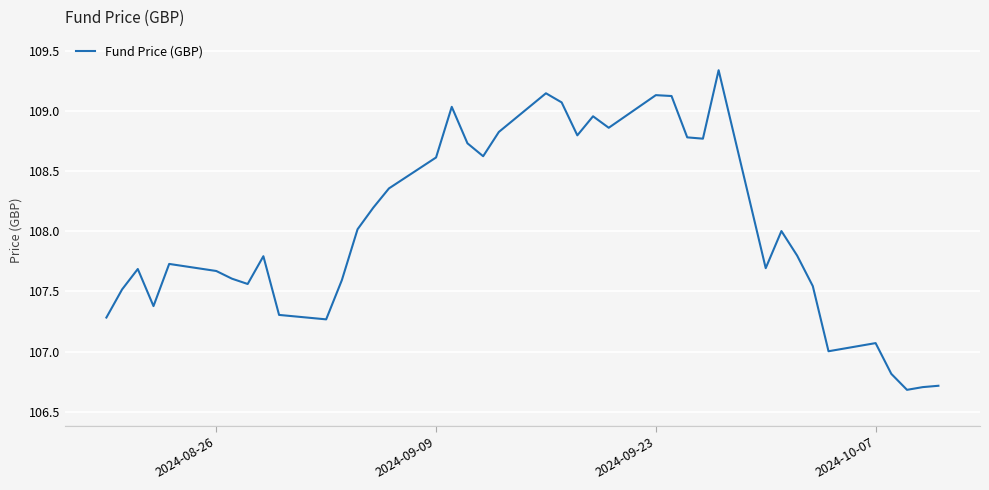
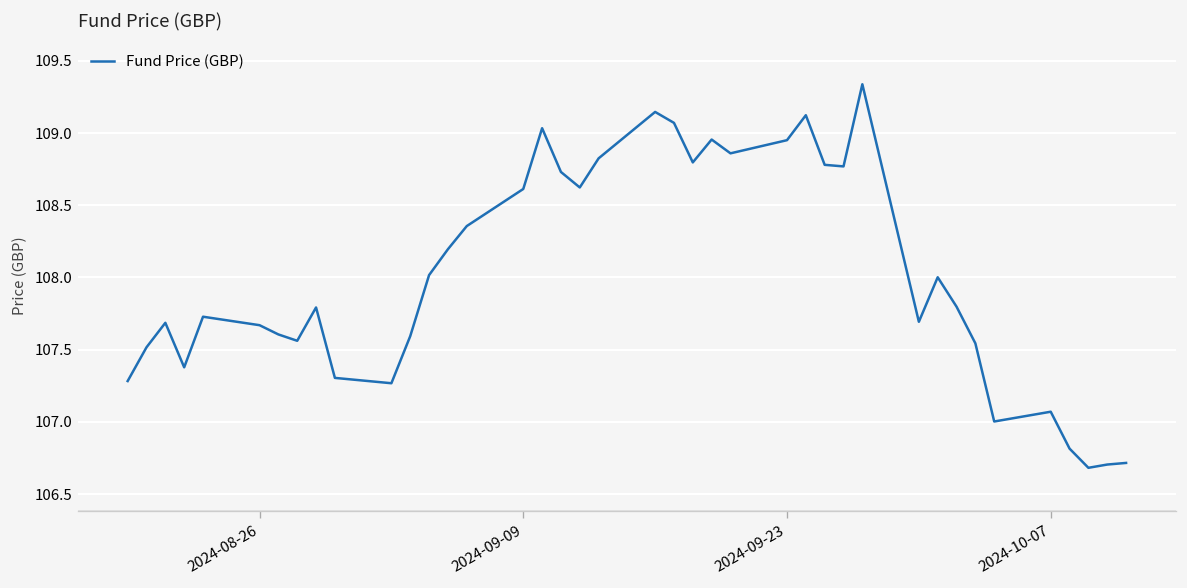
2024-09-23: 109.13 -> 108.95
